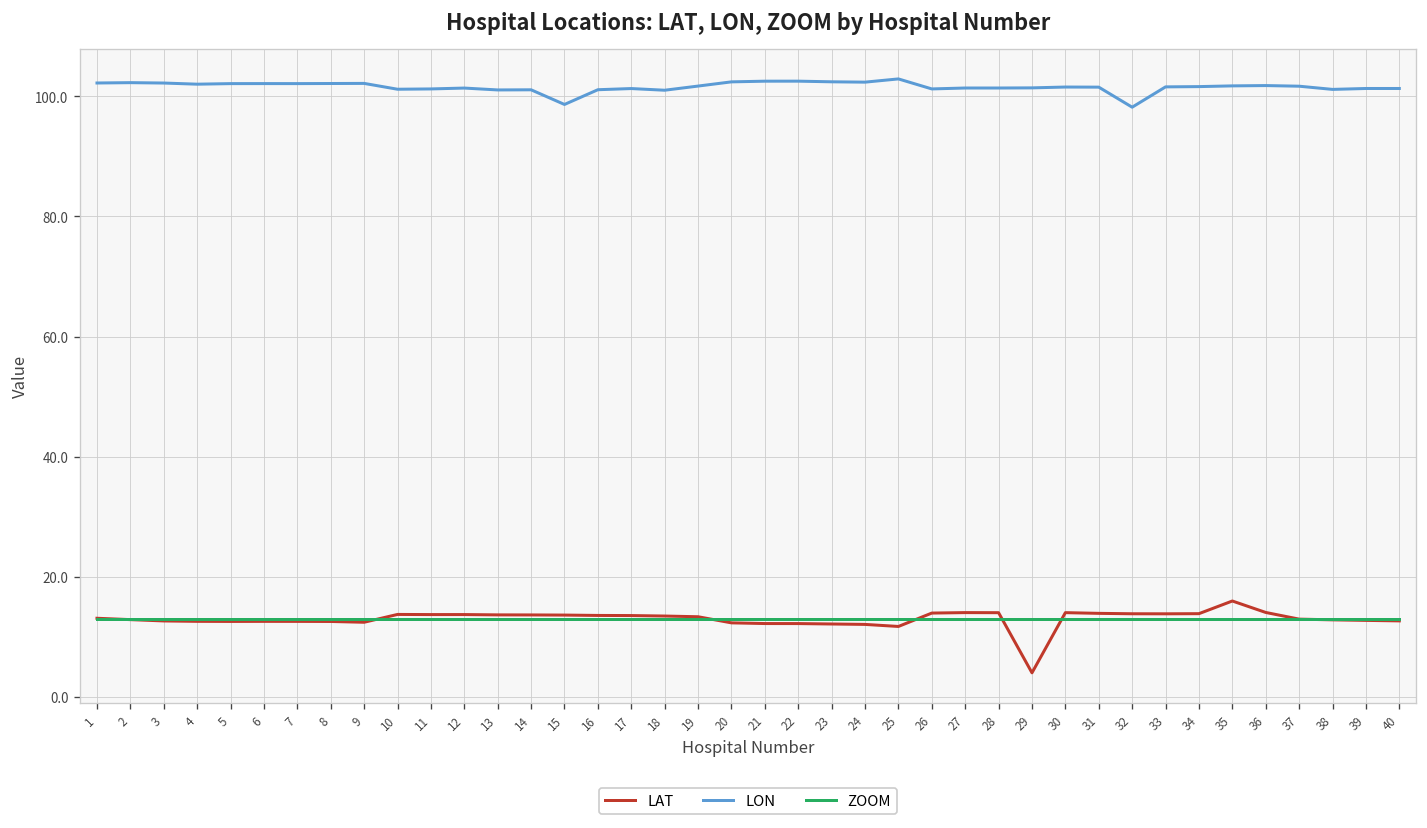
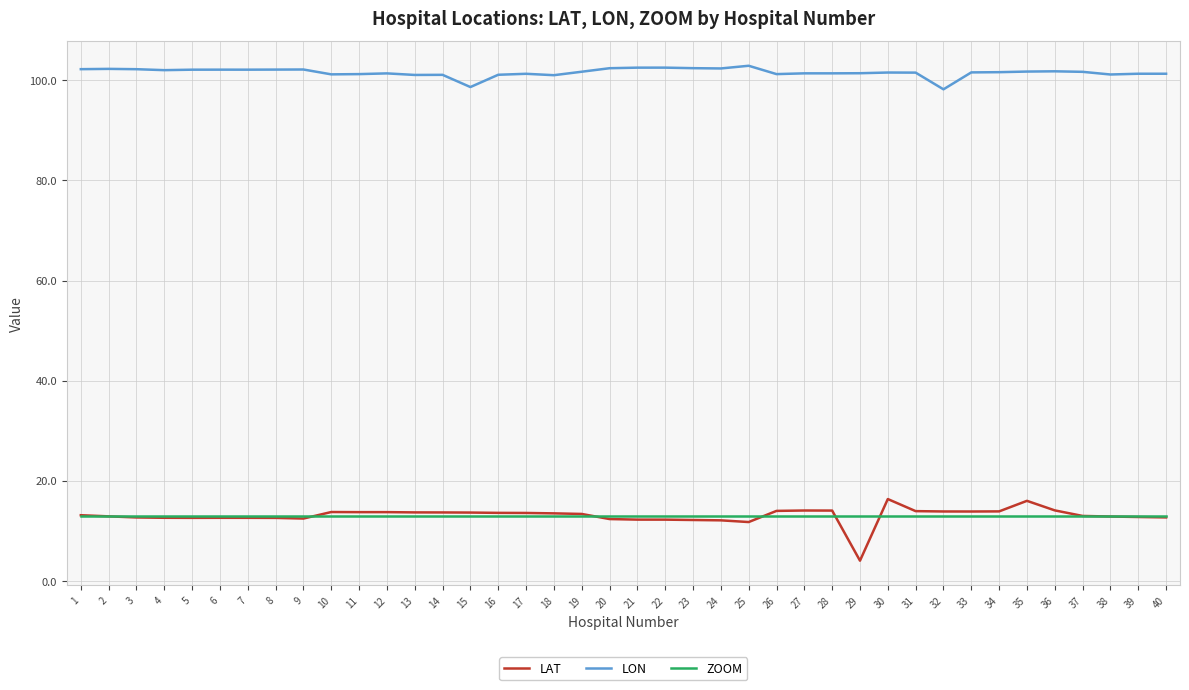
LAT, 30: 14 -> 16
